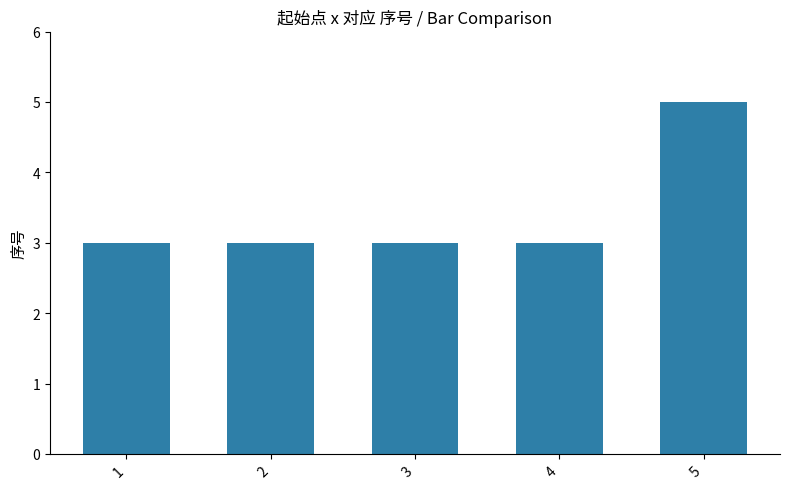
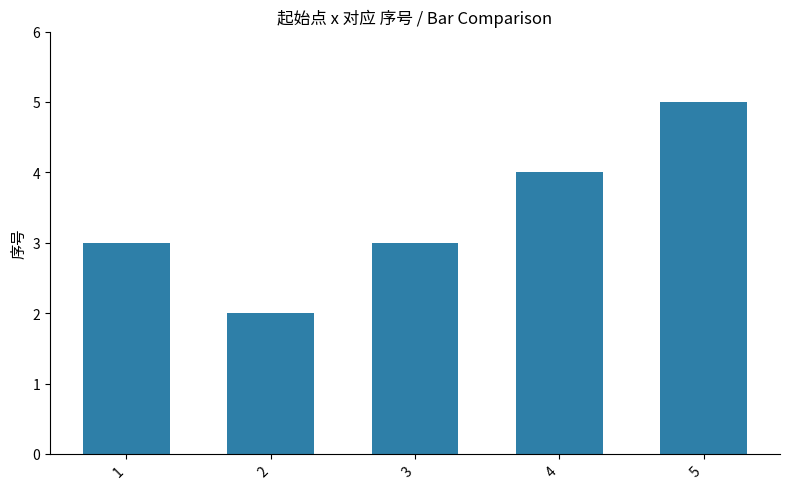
2: 3 -> 2
4: 3 -> 4
